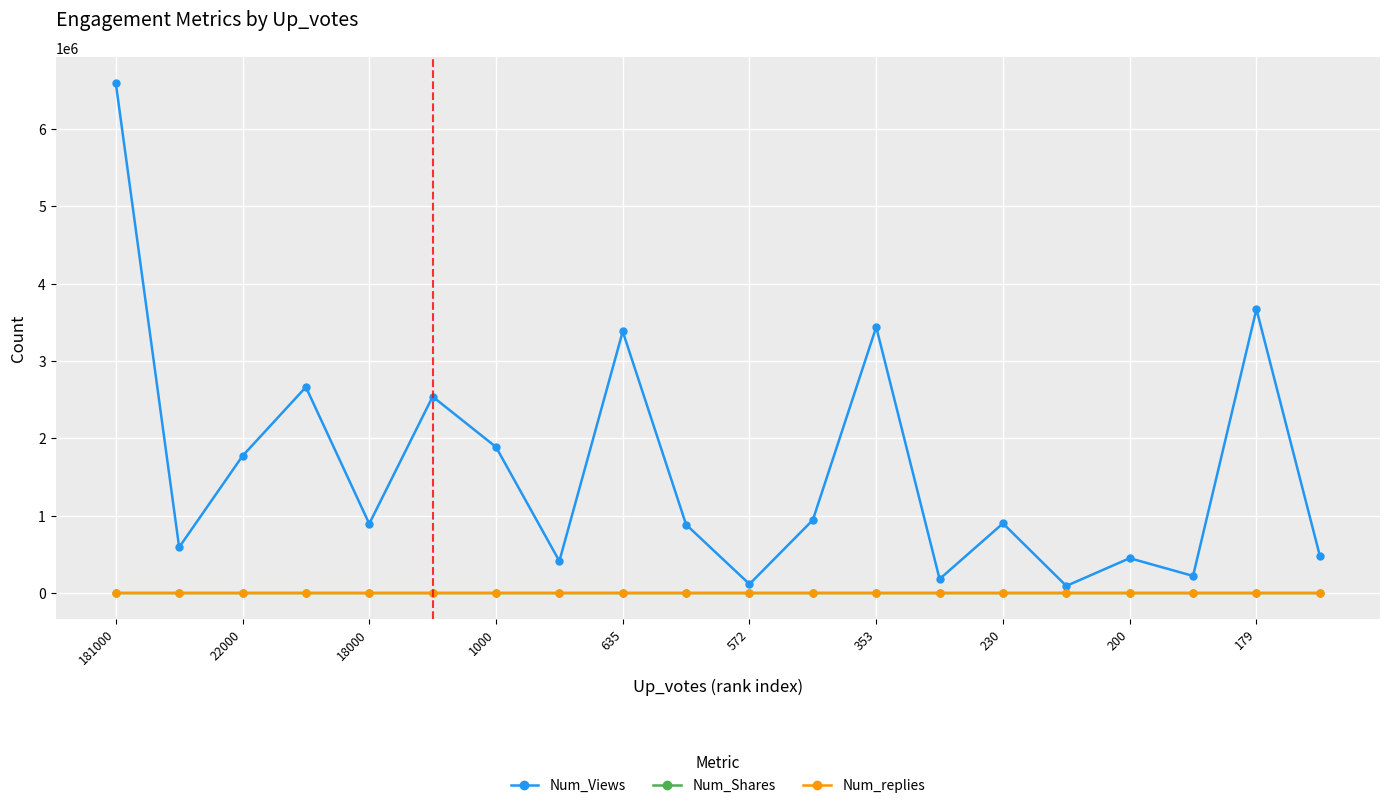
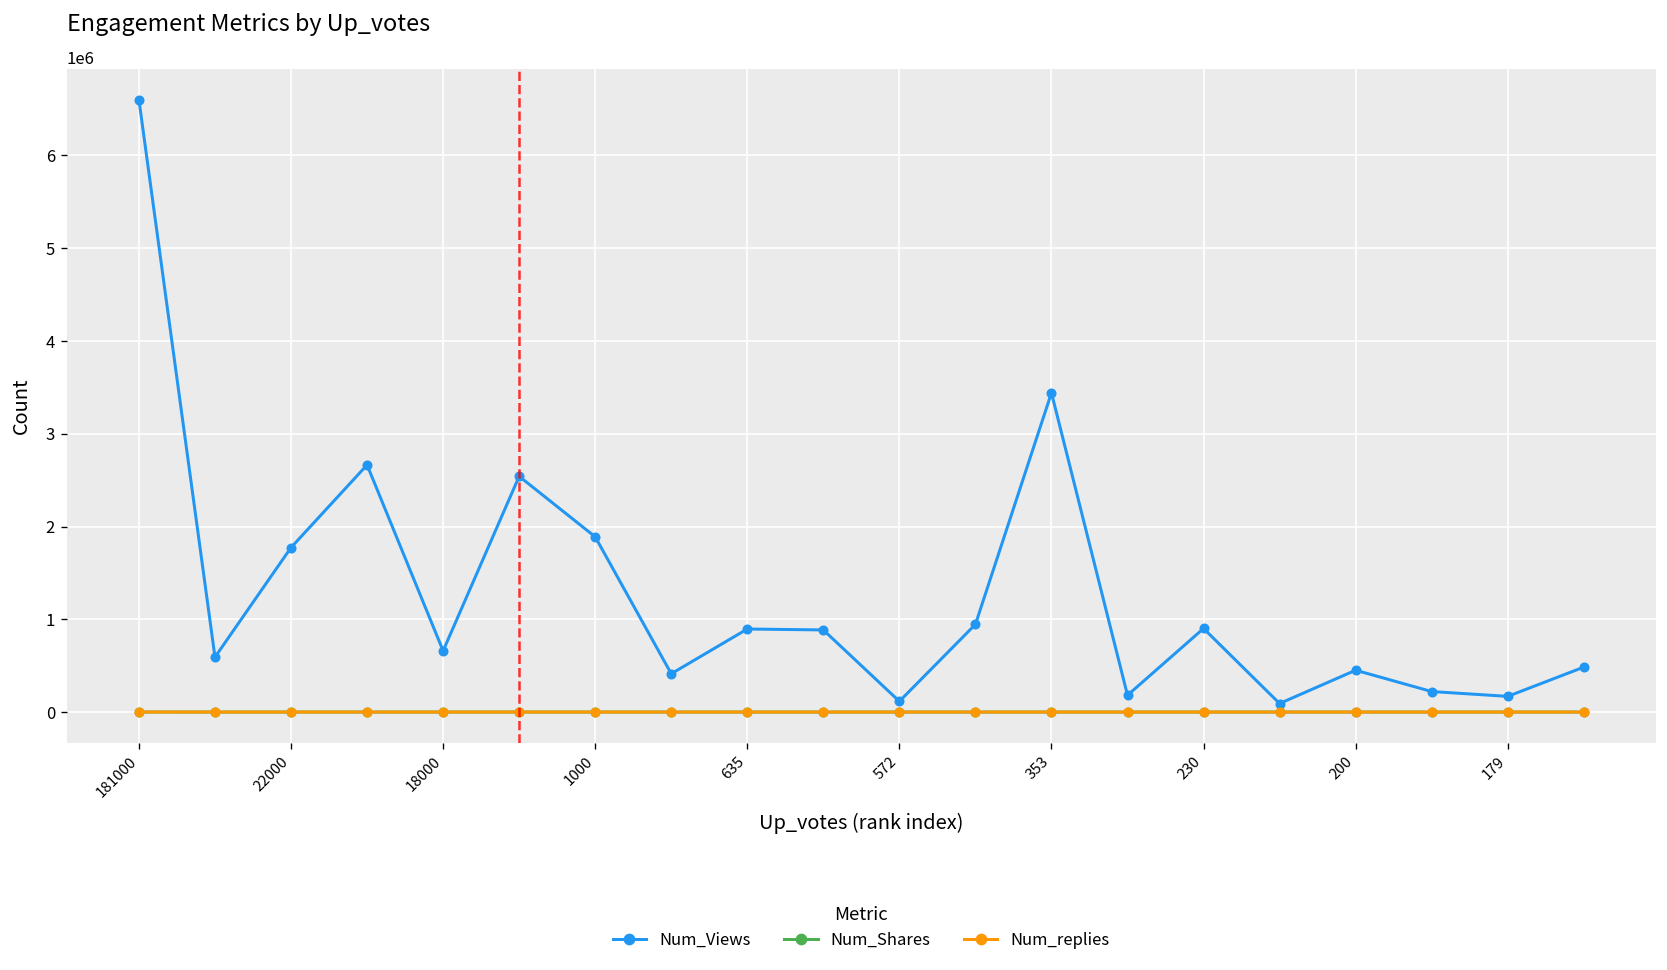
Num_Views, 18000: 900000 -> 700000
Num_Views, 635: 3400000 -> 900000
Num_Views, 179: 3700000 -> 200000
